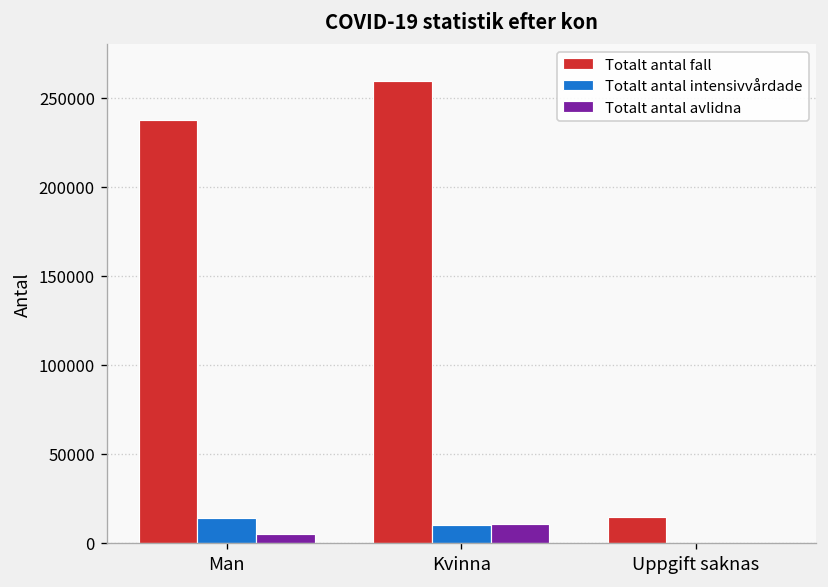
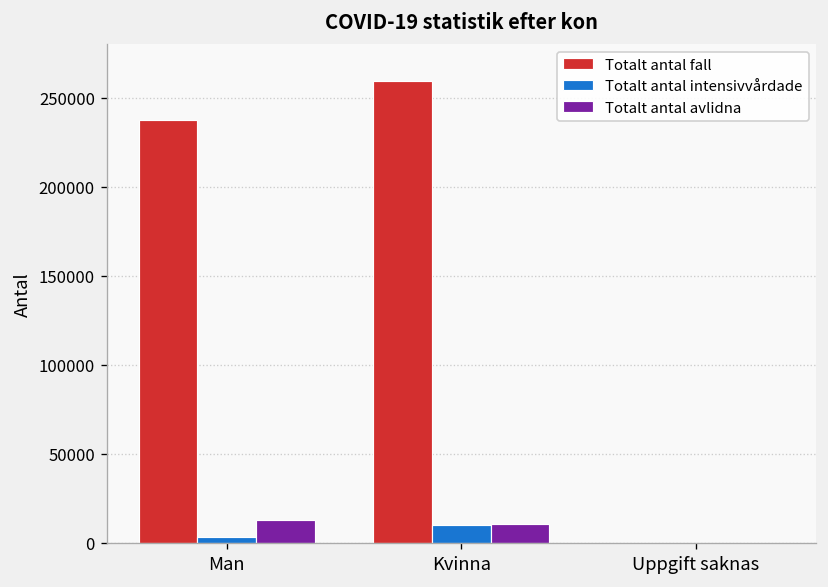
Totalt antal intensivvårdade, Man: 14000 -> 3000
Totalt antal avlidna, Man: 5000 -> 13000
Totalt antal fall, Uppgift saknas: 15000 -> 0
